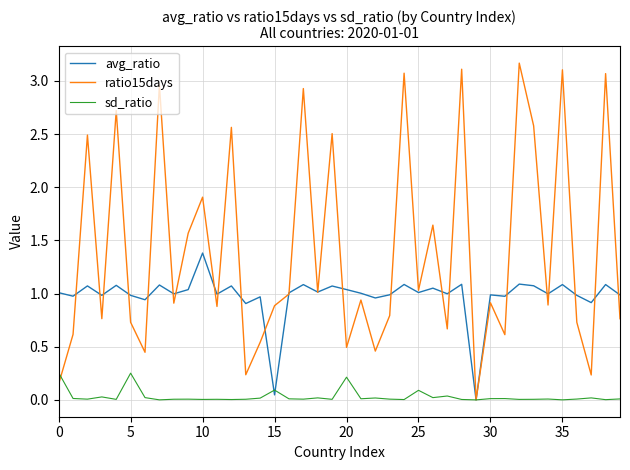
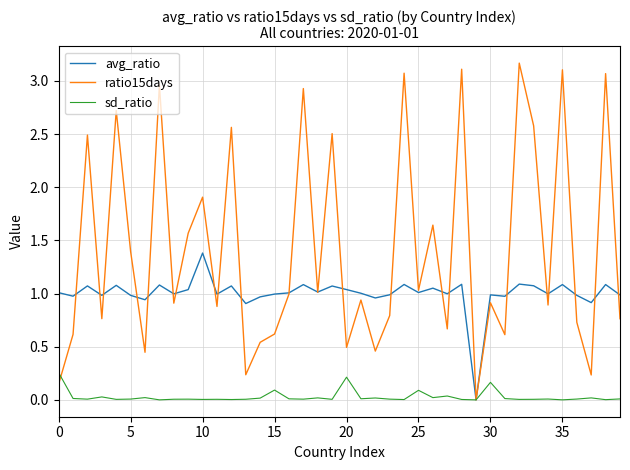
ratio15days, 5: 0.73 -> 1.40
sd_ratio, 5: 0.25 -> 0.01
avg_ratio, 15: 0.05 -> 1.00
ratio15days, 15: 0.89 -> 0.62
sd_ratio, 30: 0.01 -> 0.17
